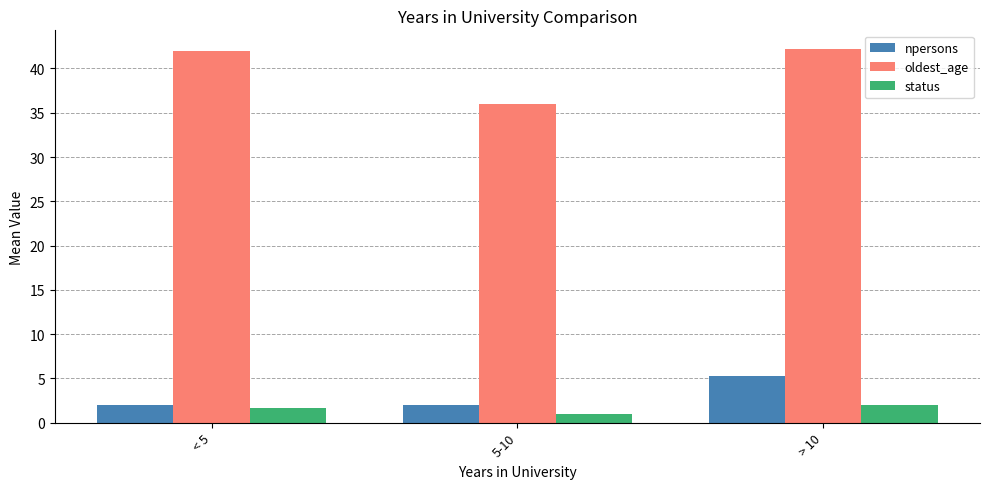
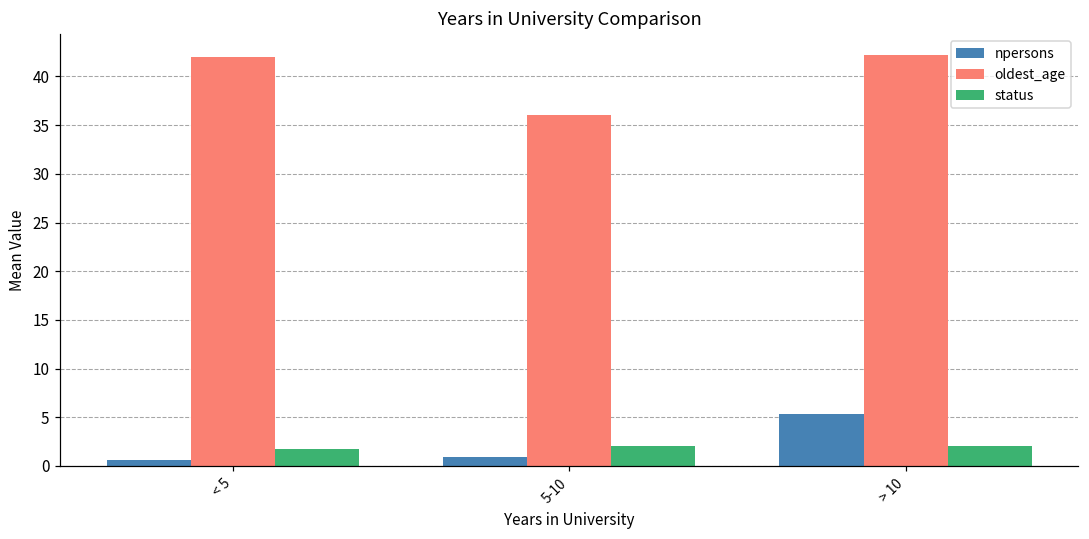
npersons, < 5: 2 -> 1
npersons, 5-10: 2 -> 1
status, 5-10: 1 -> 2
